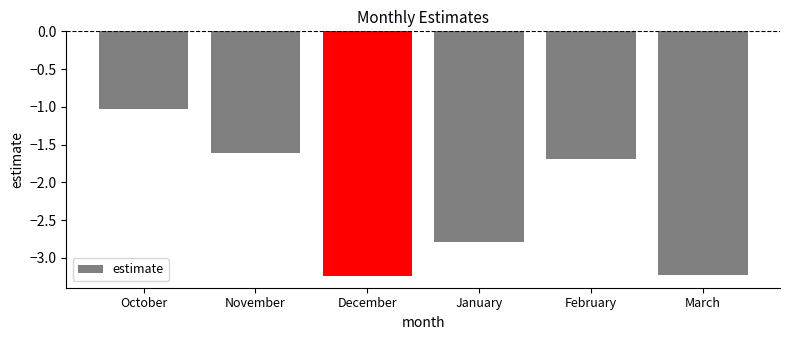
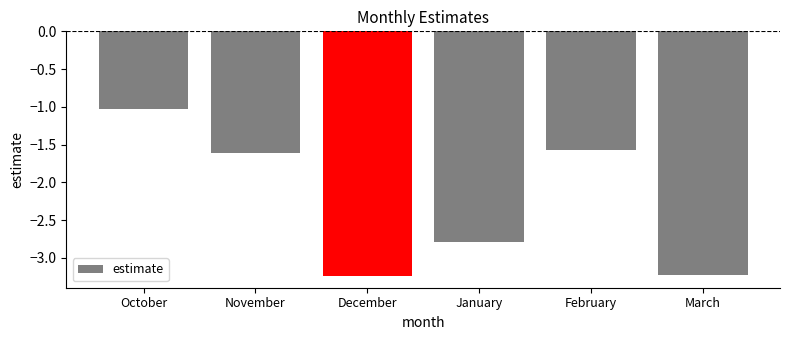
February: -1.7 -> -1.6
